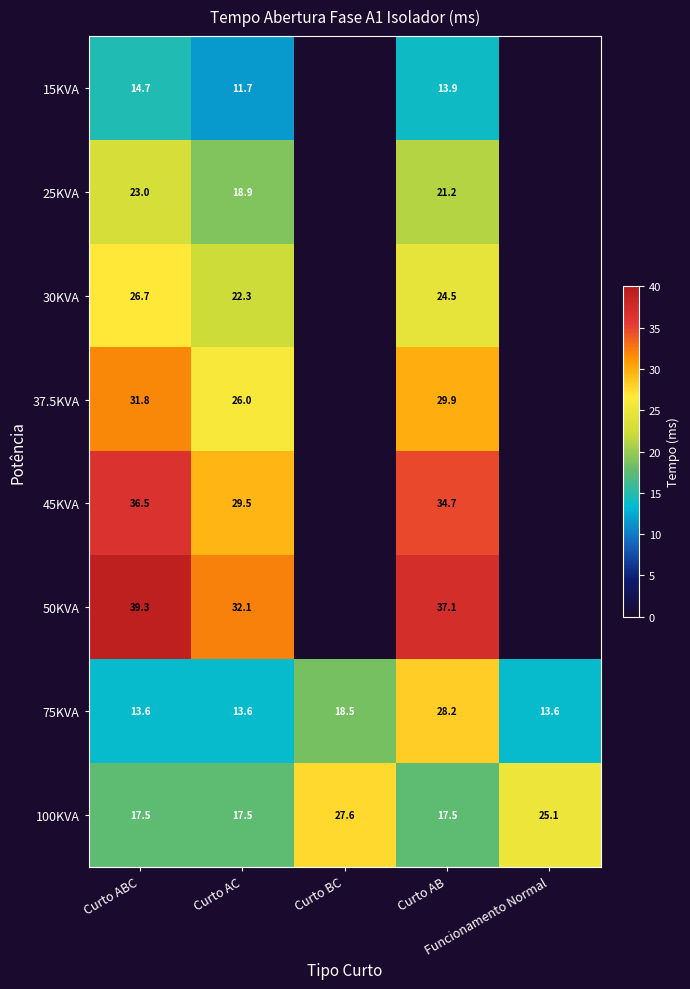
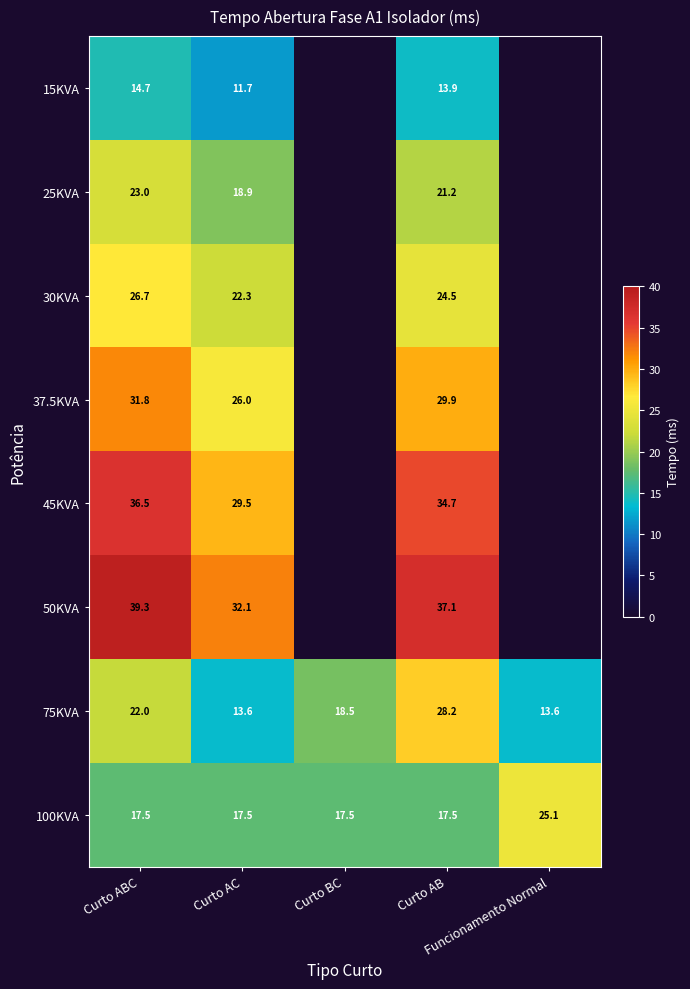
75KVA, Curto ABC: 13.6 -> 22.0
100KVA, Curto BC: 27.6 -> 17.5
